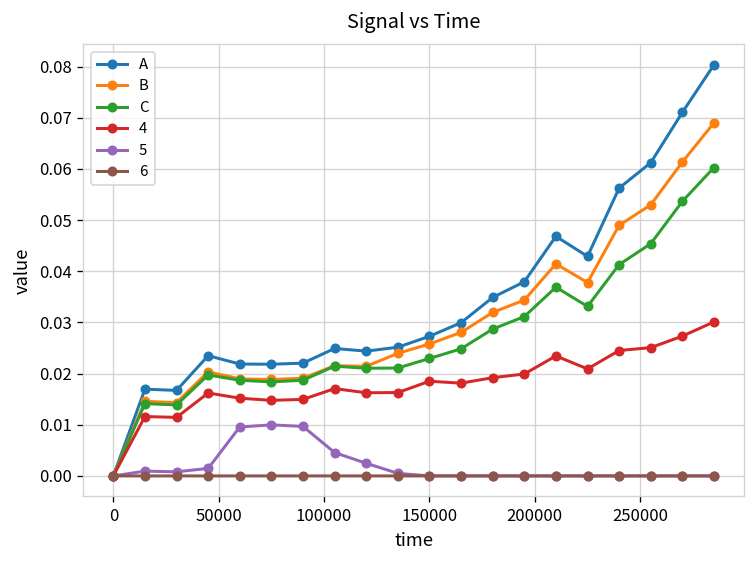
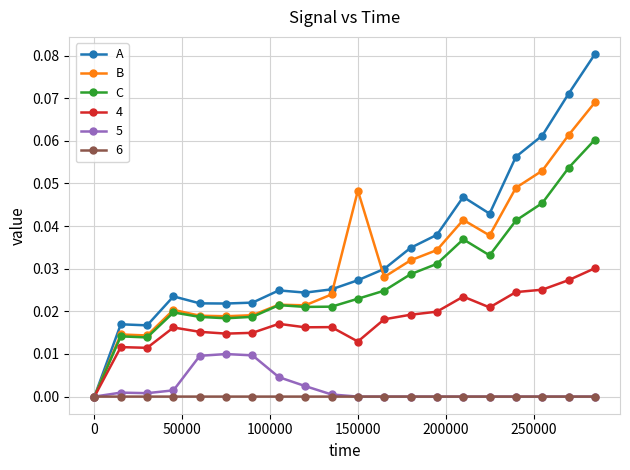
B, 150000: 0.026 -> 0.048
4, 150000: 0.019 -> 0.013
